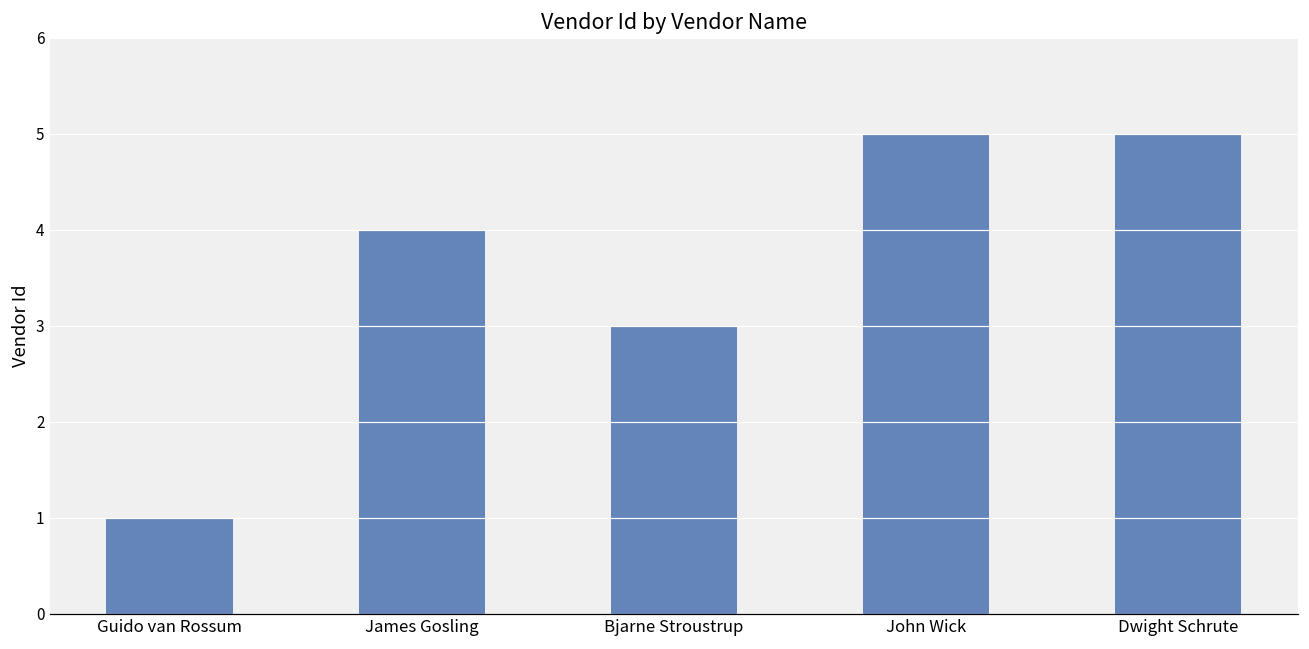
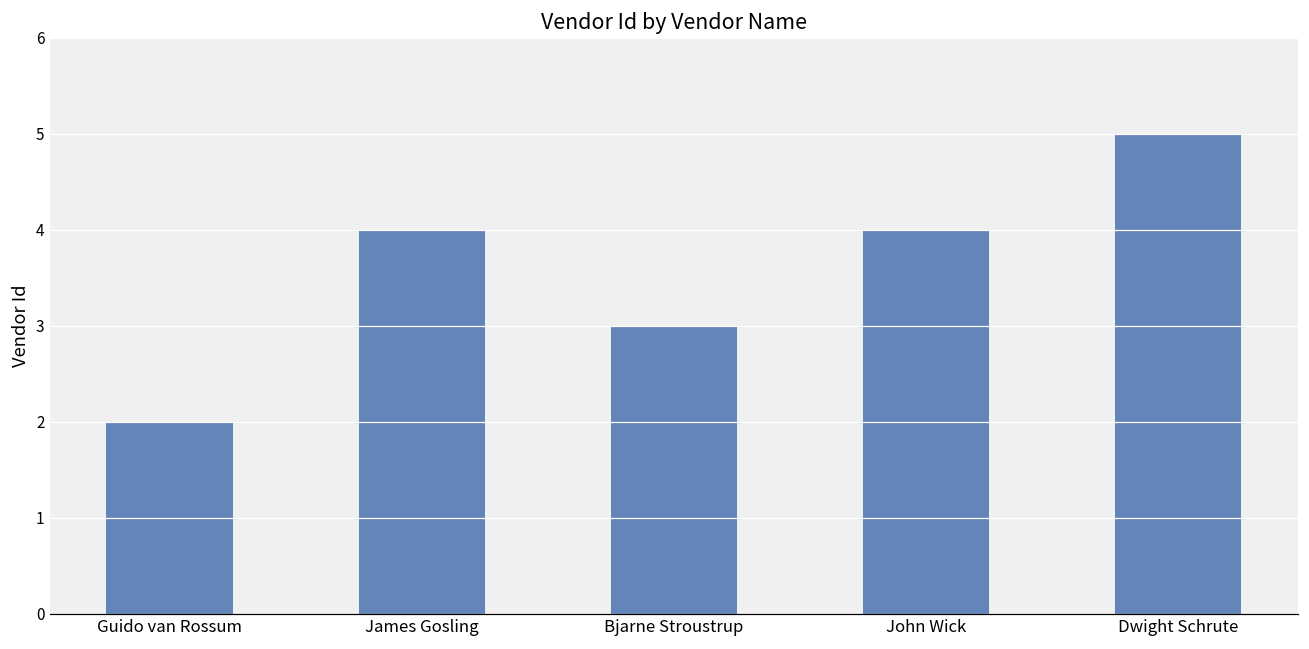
Guido van Rossum: 1 -> 2
John Wick: 5 -> 4
